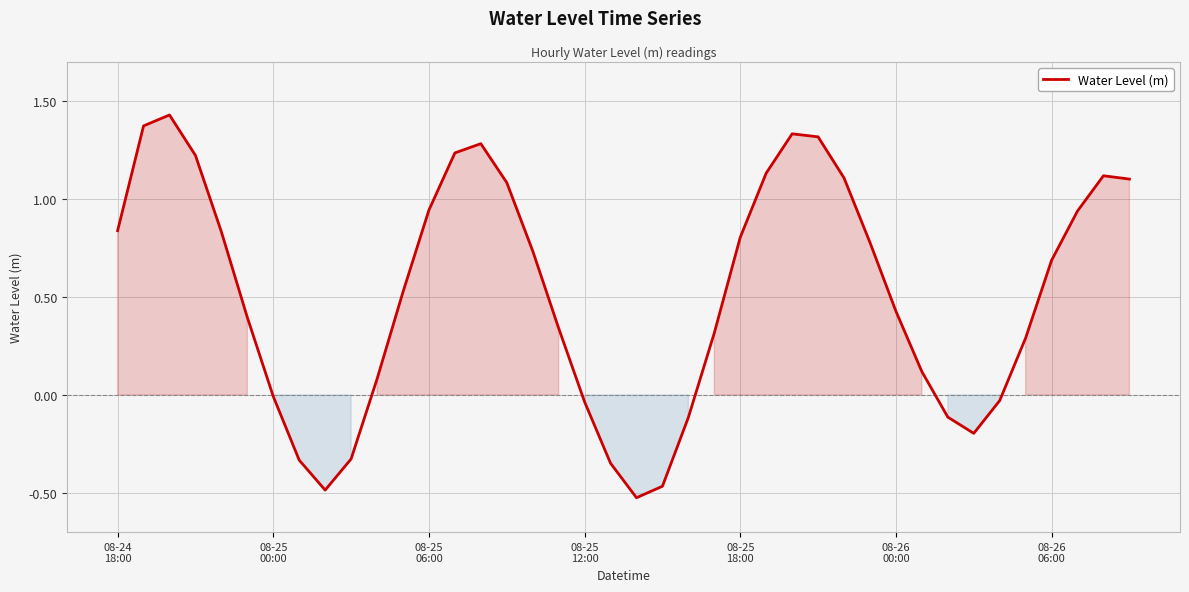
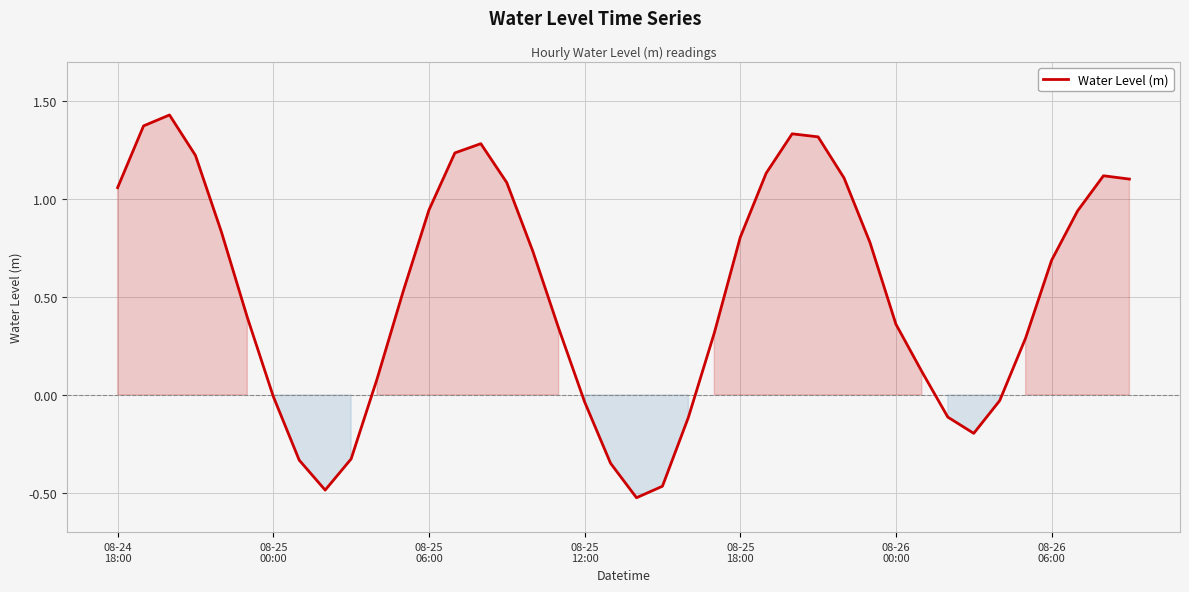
08-24 18:00: 0.84 -> 1.06
08-26 00:00: 0.43 -> 0.36
